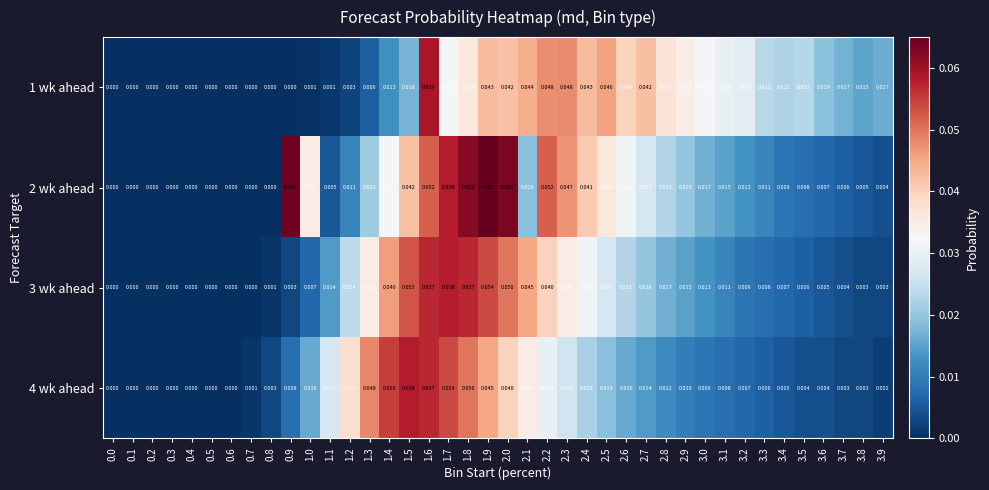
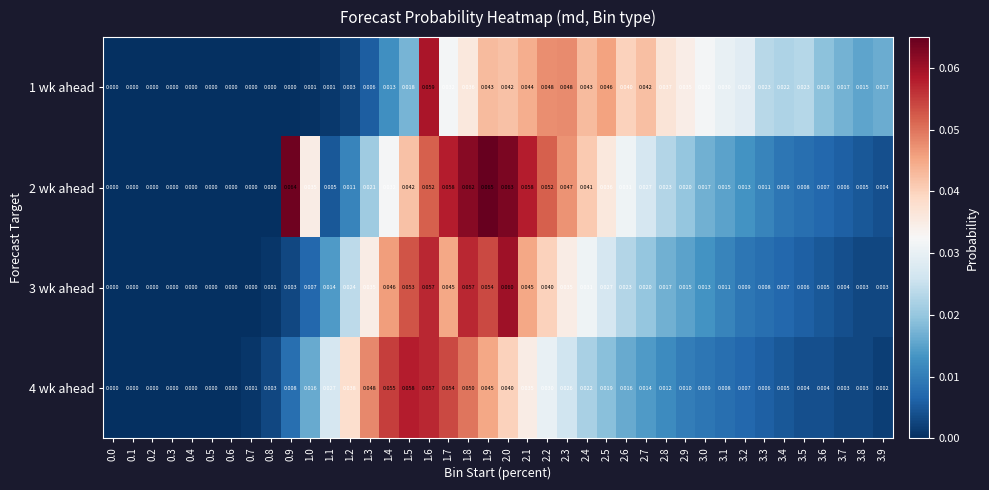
2 wk ahead, 2.1: 0.019 -> 0.058
3 wk ahead, 1.7: 0.058 -> 0.045
3 wk ahead, 2.0: 0.050 -> 0.060
